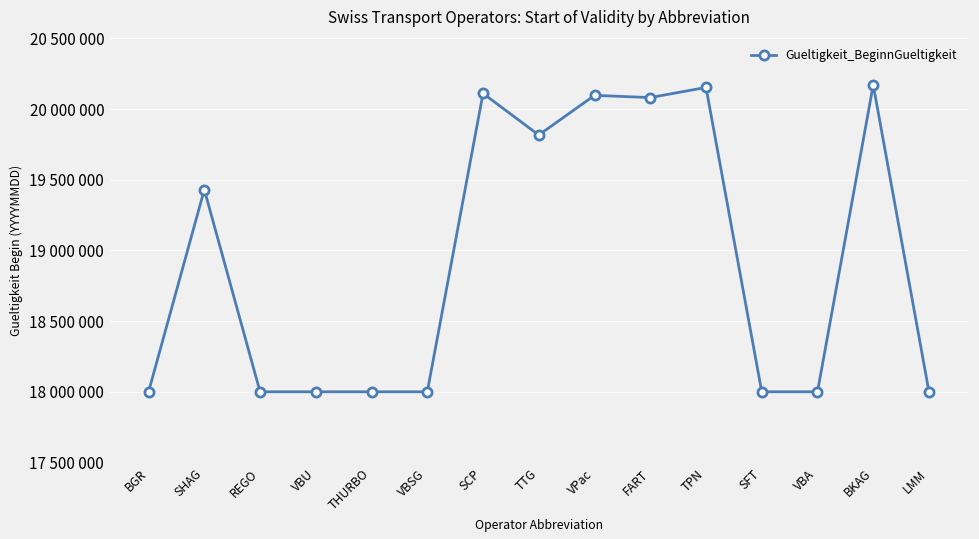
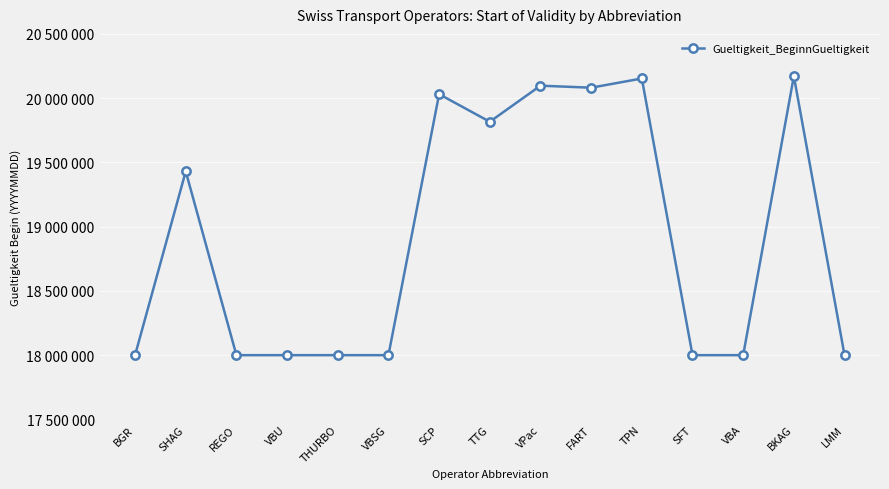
SCP: 20110000 -> 20030000
